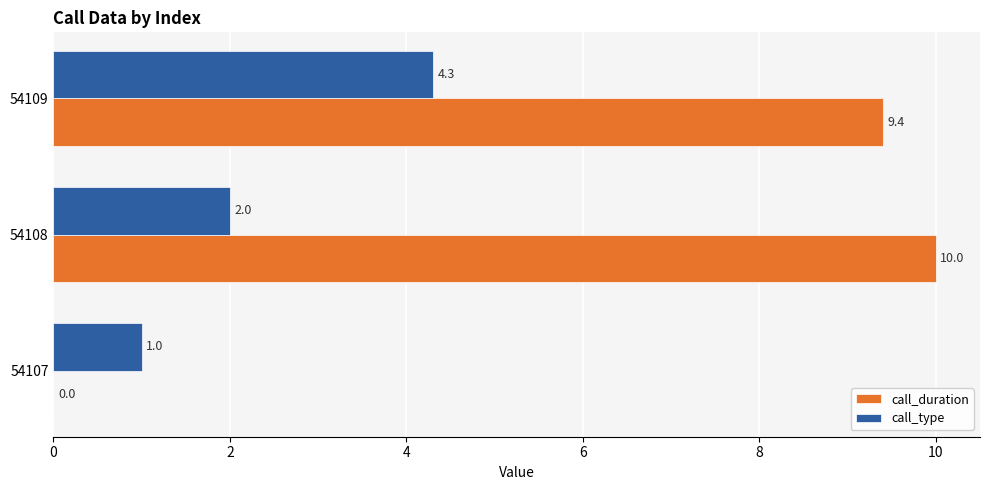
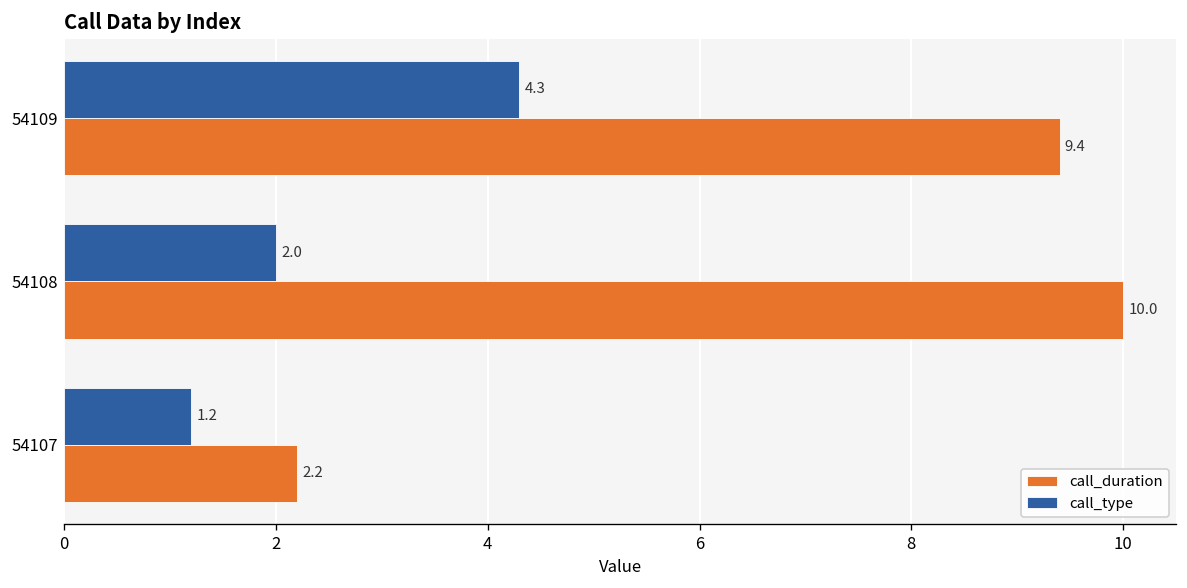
call_type, 54107: 1.0 -> 1.2
call_duration, 54107: 0.0 -> 2.2
